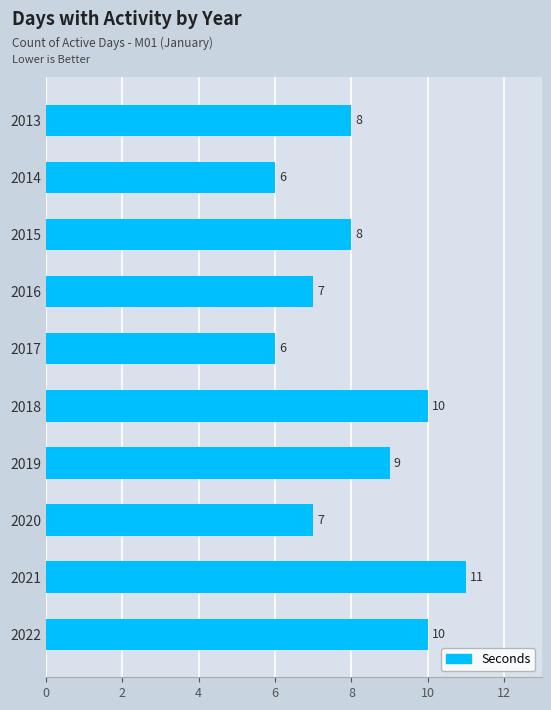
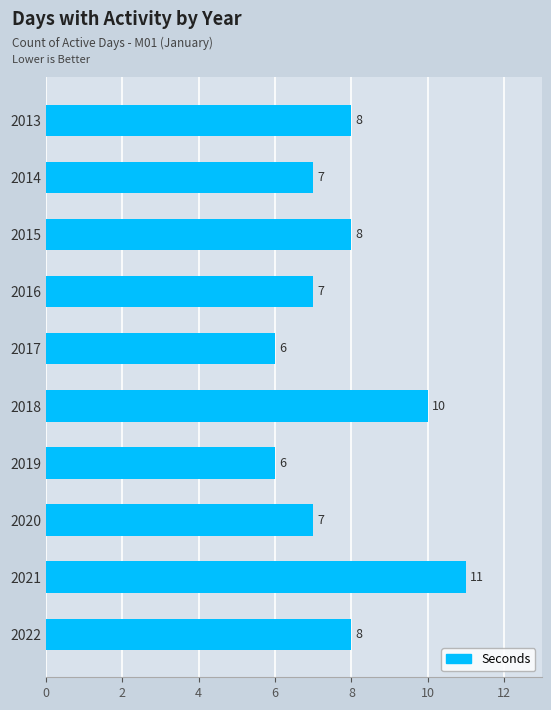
2014: 6 -> 7
2019: 9 -> 6
2022: 10 -> 8
